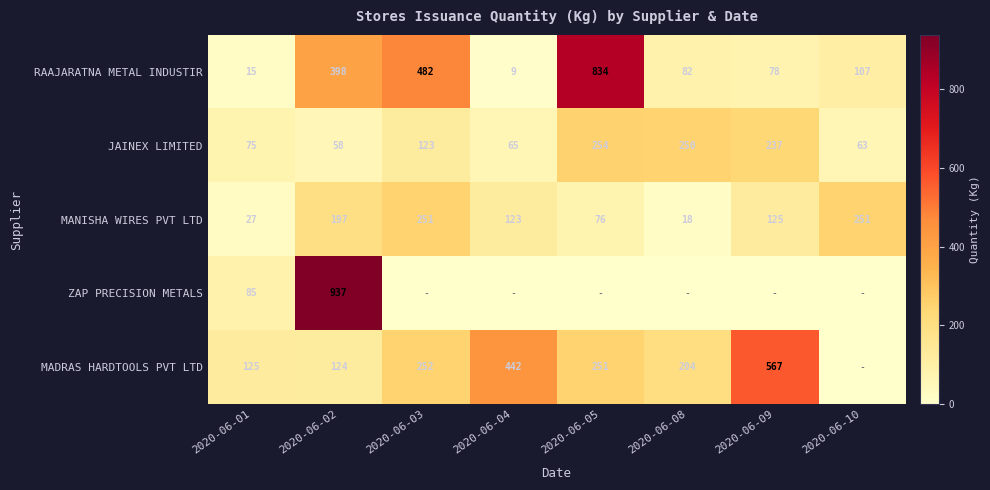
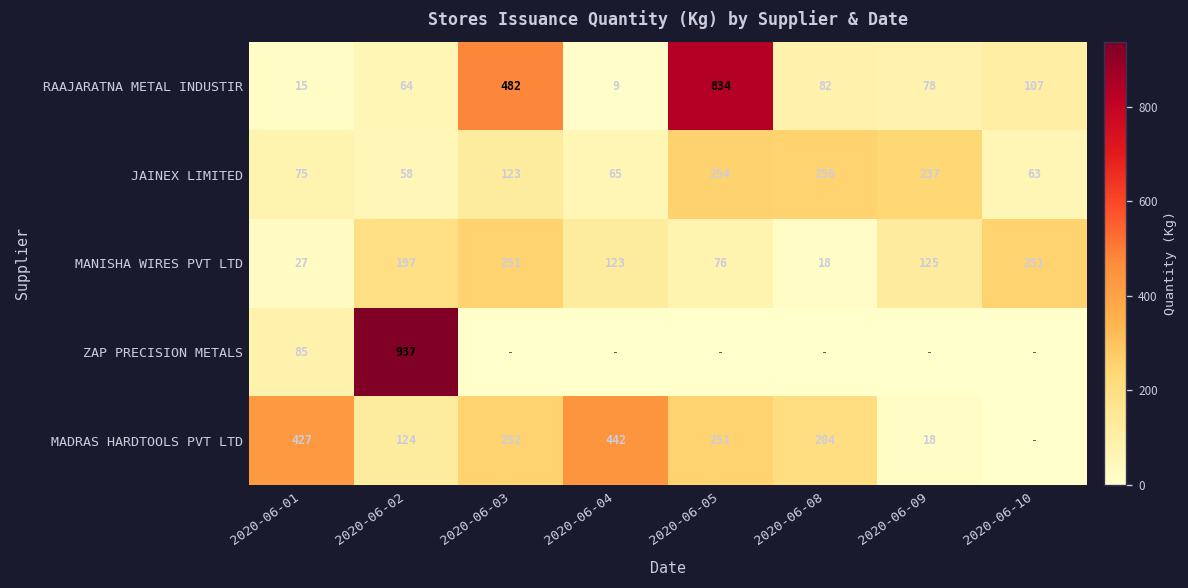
RAAJARATNA METAL INDUSTIR, 2020-06-02: 398 -> 64
MADRAS HARDTOOLS PVT LTD, 2020-06-01: 125 -> 427
MADRAS HARDTOOLS PVT LTD, 2020-06-09: 567 -> 18
